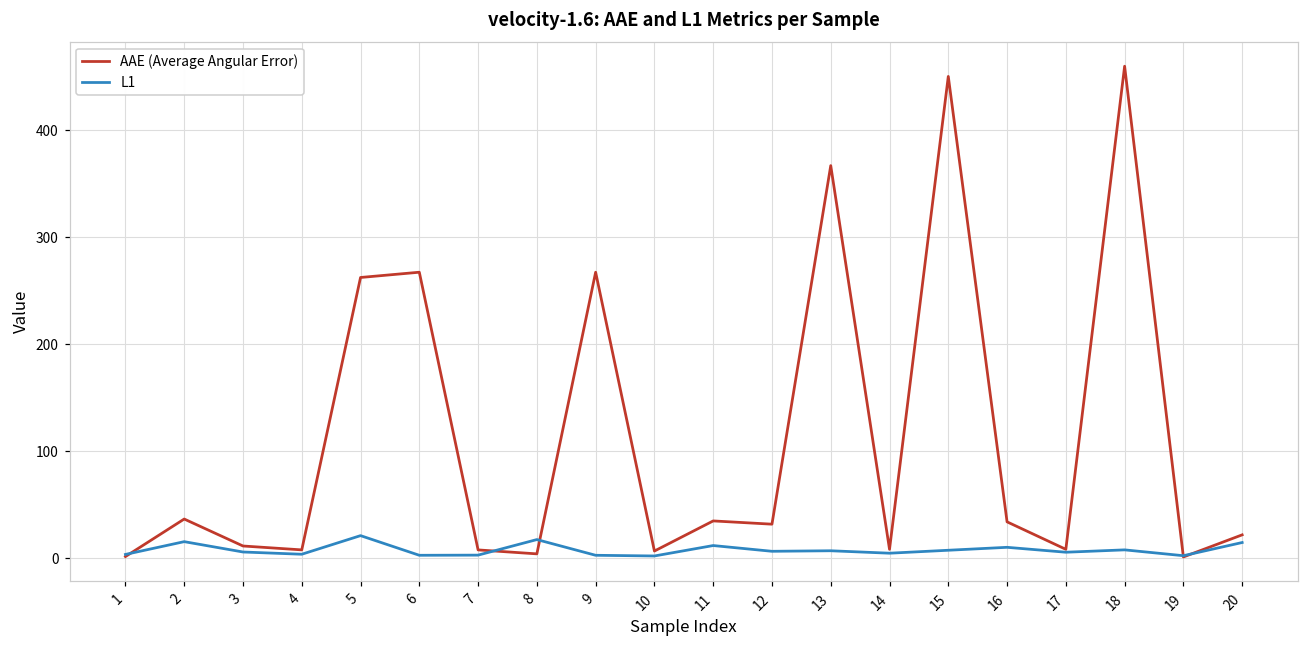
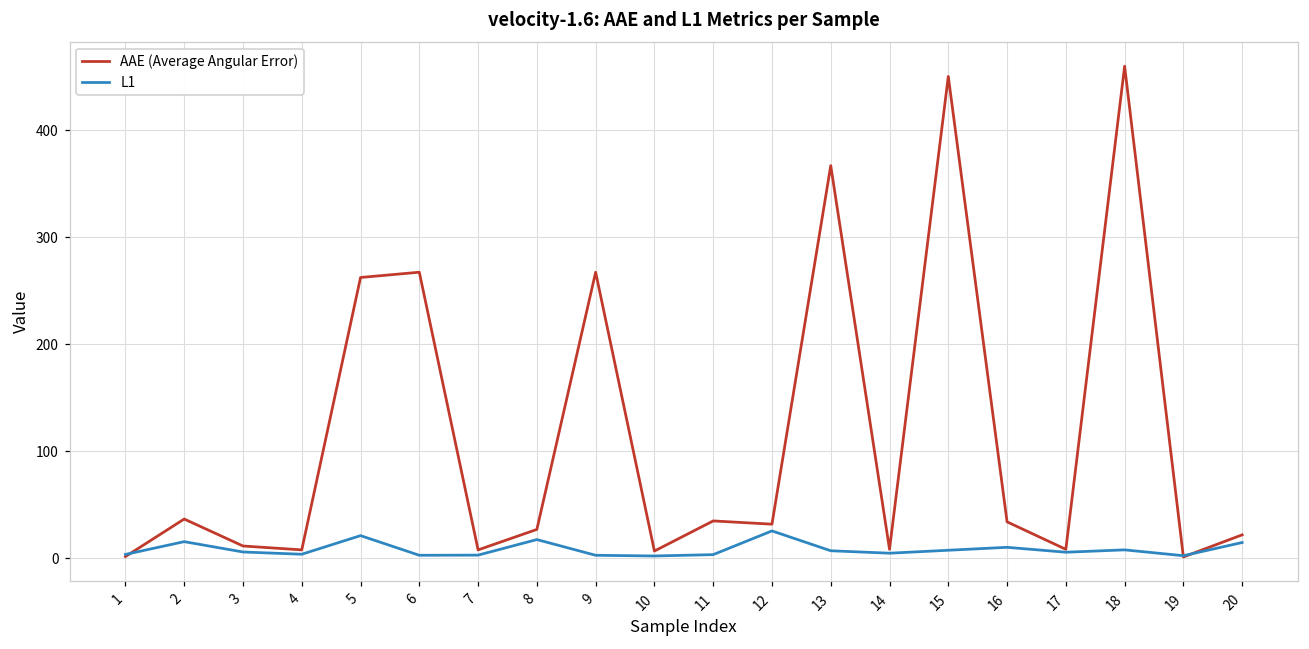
AAE (Average Angular Error), 8: 0 -> 30
L1, 11: 10 -> 0
L1, 12: 10 -> 30
